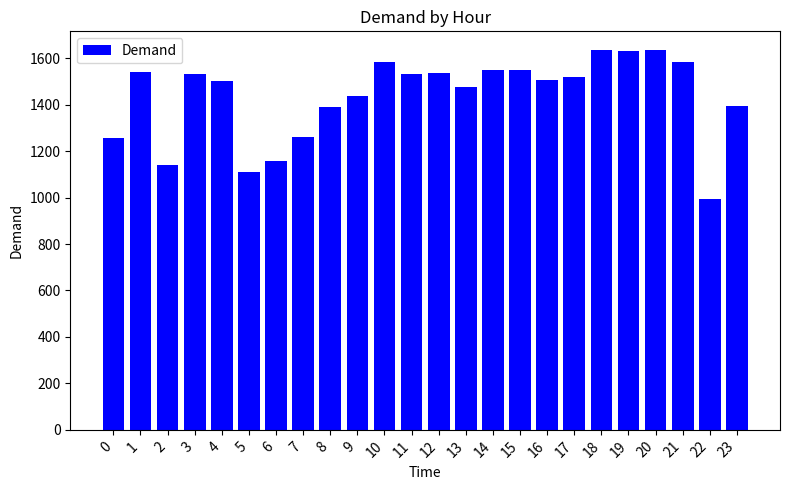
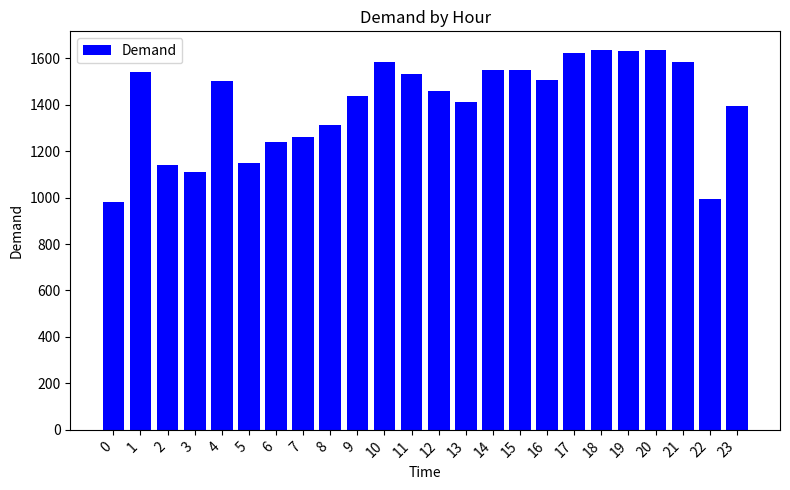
0: 1260 -> 980
3: 1530 -> 1110
5: 1110 -> 1150
6: 1160 -> 1240
8: 1390 -> 1310
12: 1540 -> 1460
13: 1480 -> 1410
17: 1520 -> 1620
